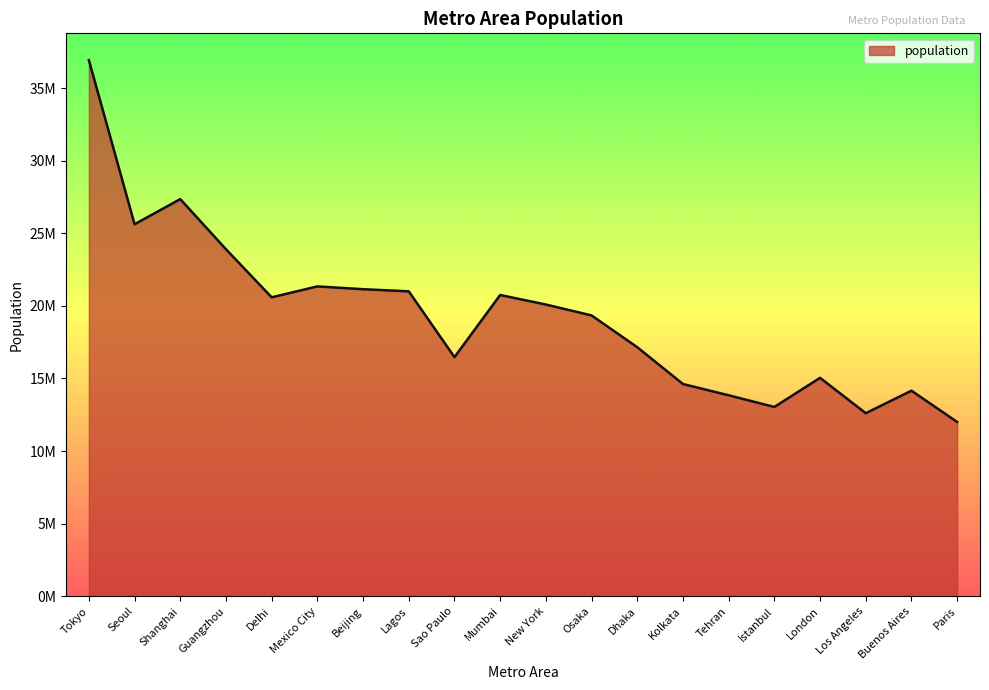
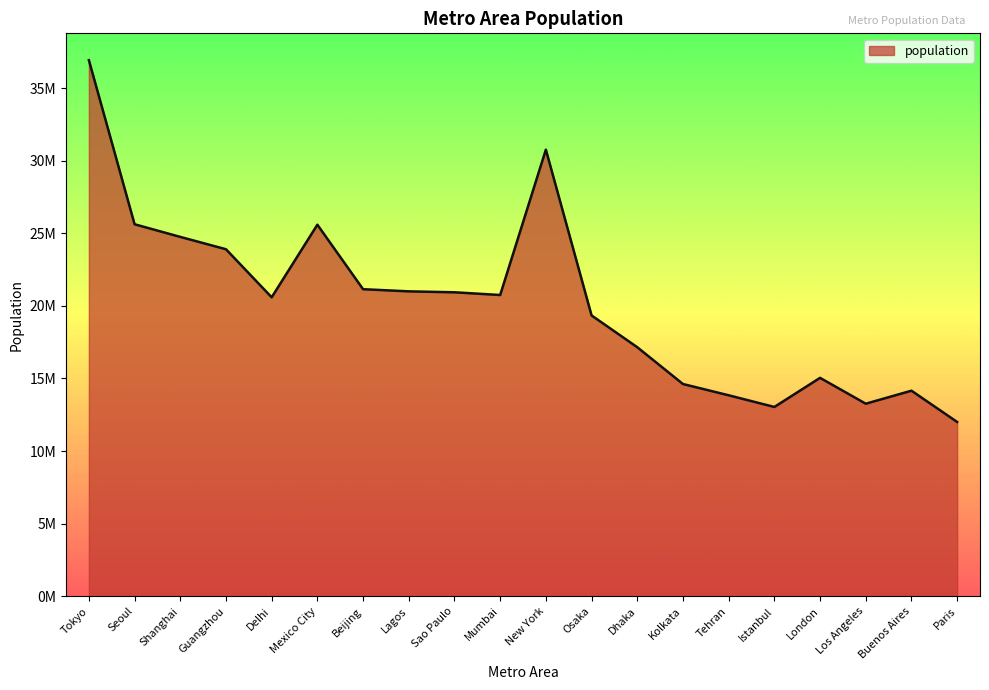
Shanghai: 27400000 -> 24800000
Mexico City: 21300000 -> 25600000
Sao Paulo: 16500000 -> 20900000
New York: 20100000 -> 30800000
Los Angeles: 12600000 -> 13300000
